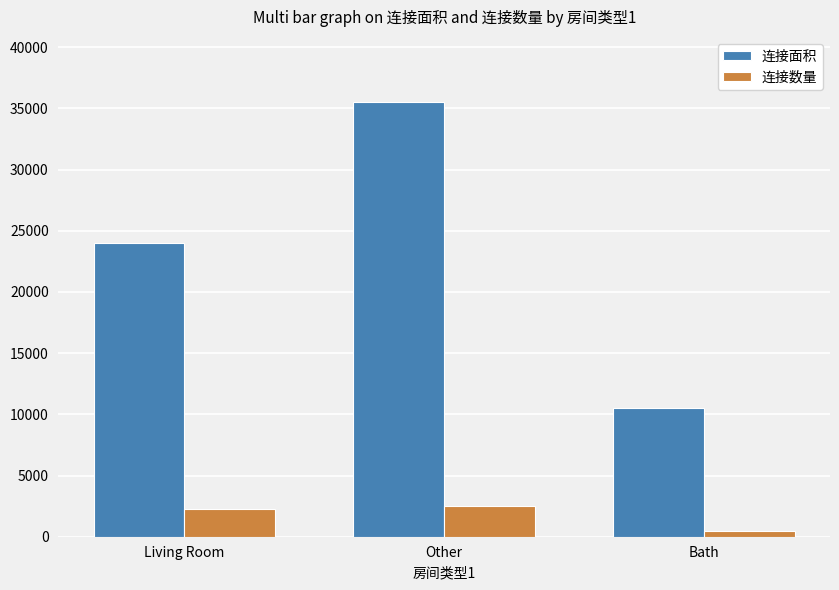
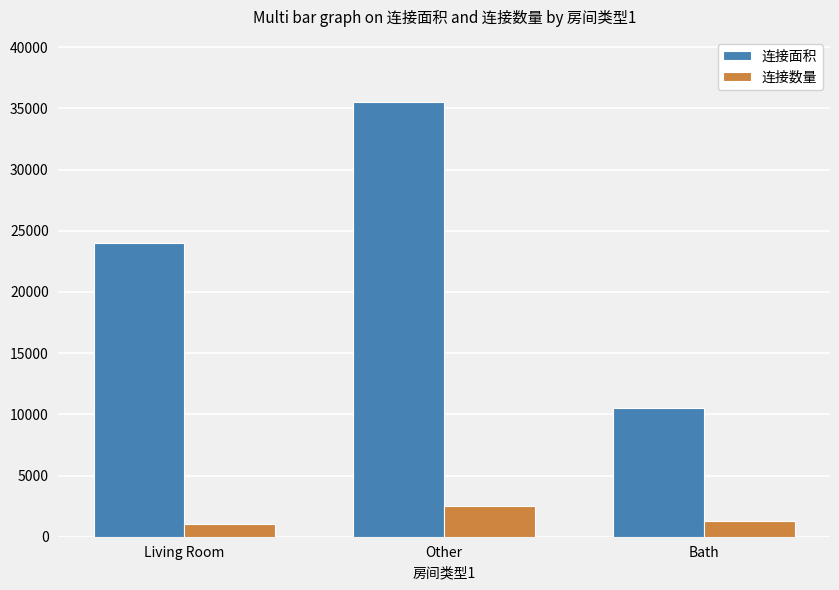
连接数量, Living Room: 2300 -> 1100
连接数量, Bath: 500 -> 1300
